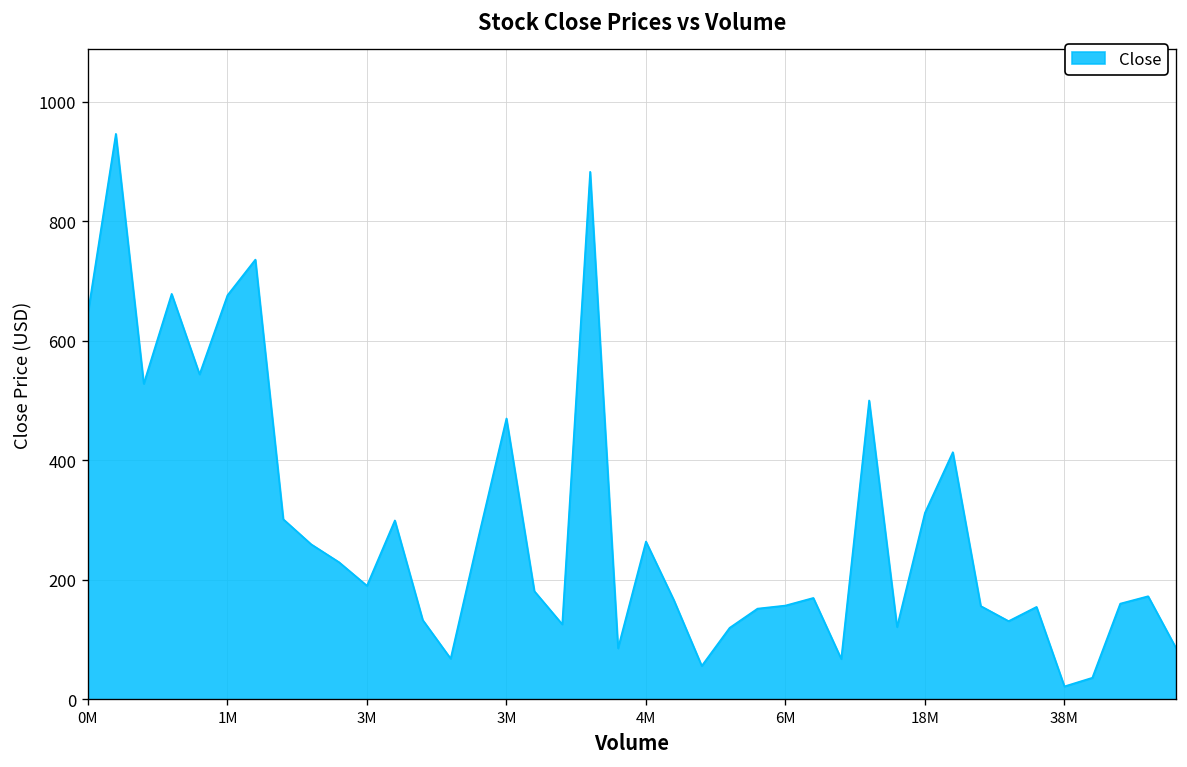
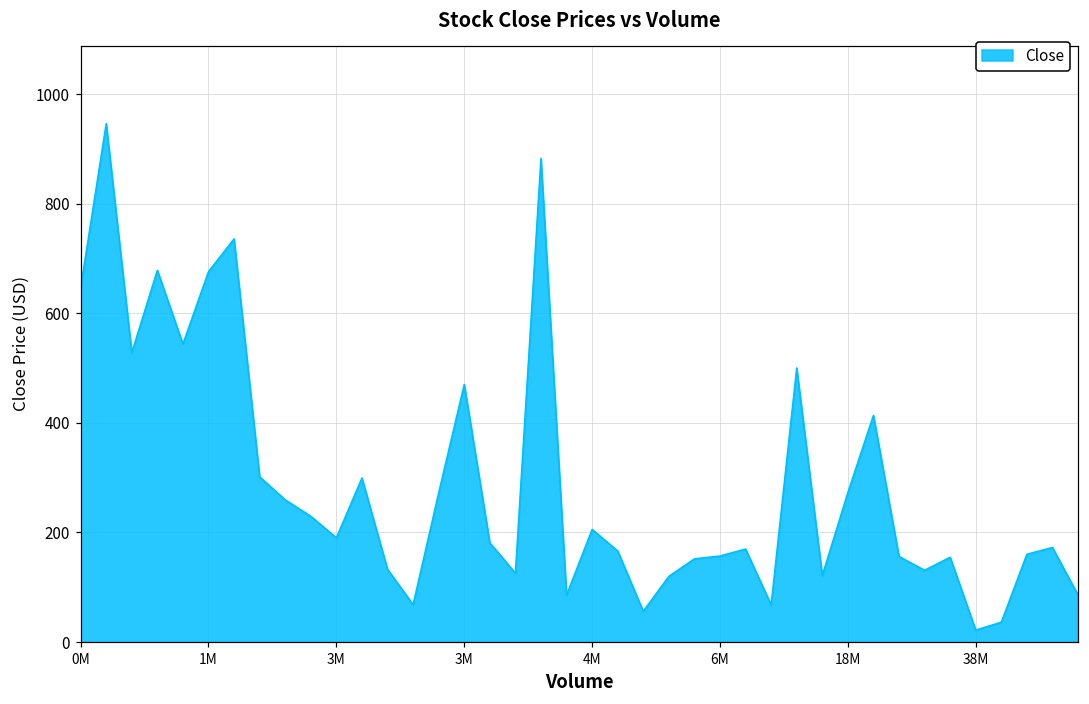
4M: 260 -> 210
18M: 310 -> 270
